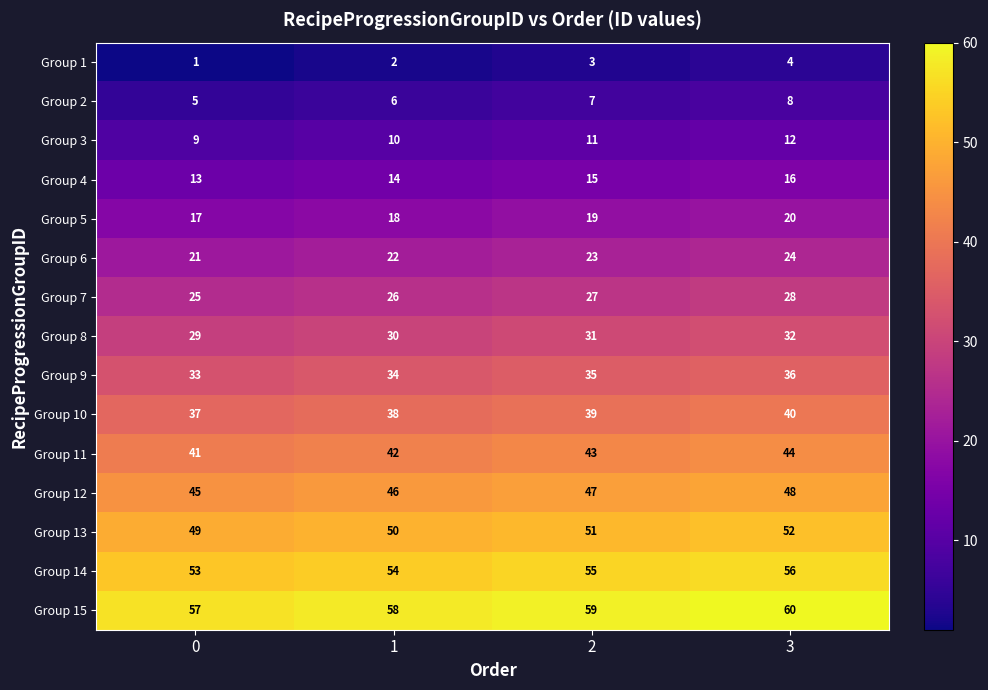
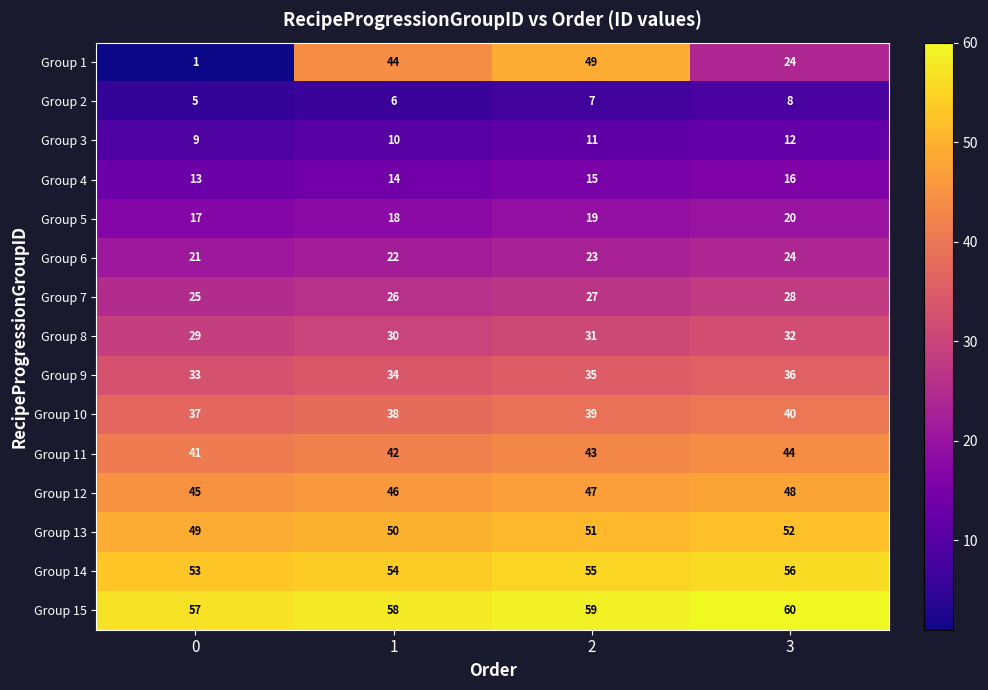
Group 1, 1: 2 -> 44
Group 1, 2: 3 -> 49
Group 1, 3: 4 -> 24
